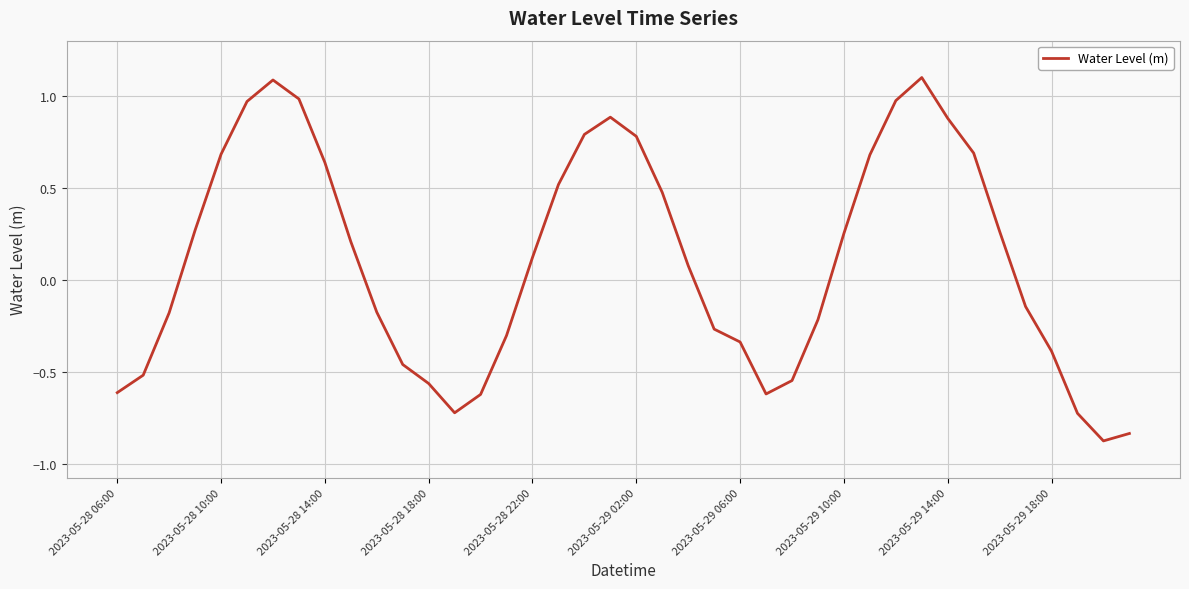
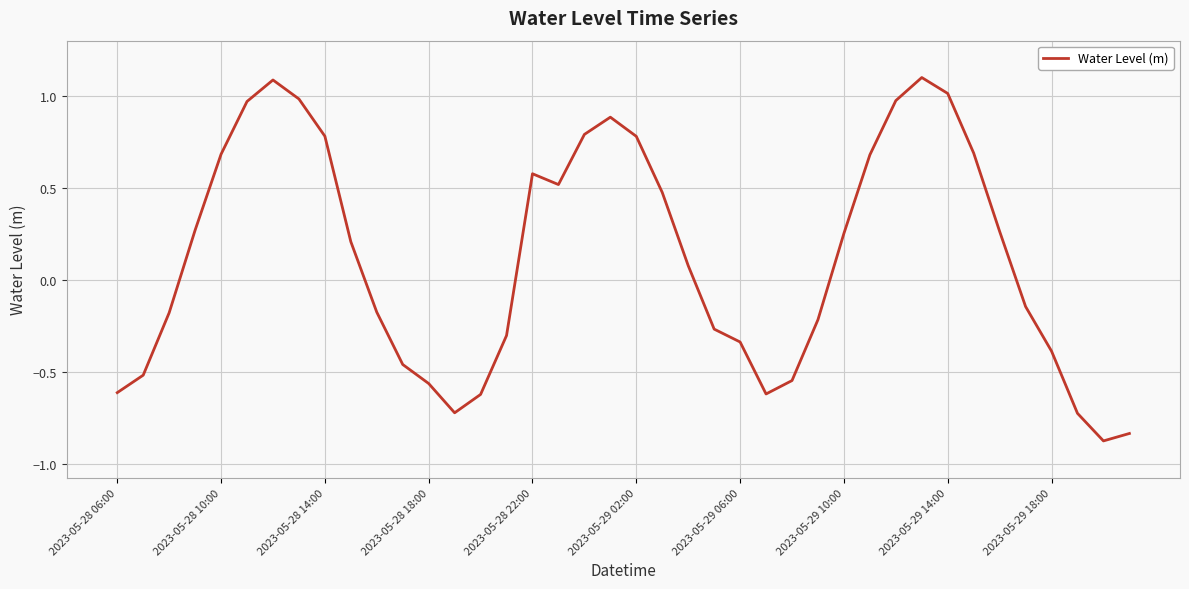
2023-05-28 14:00: 0.64 -> 0.78
2023-05-28 22:00: 0.12 -> 0.58
2023-05-29 14:00: 0.88 -> 1.01
